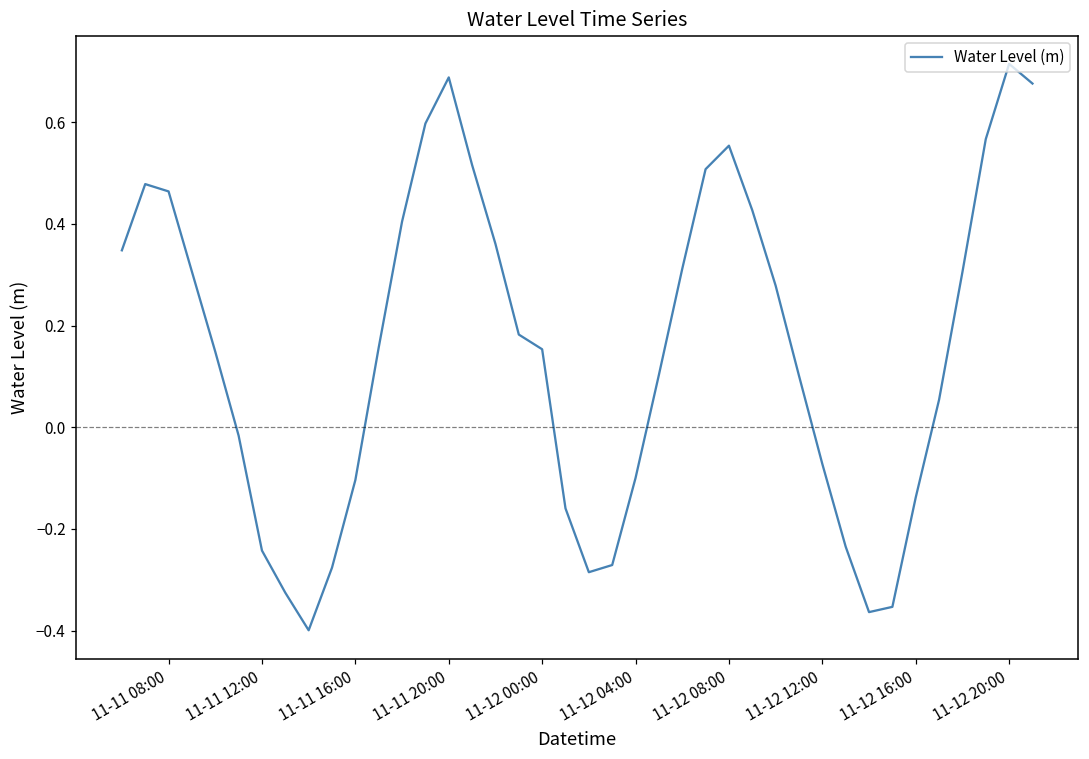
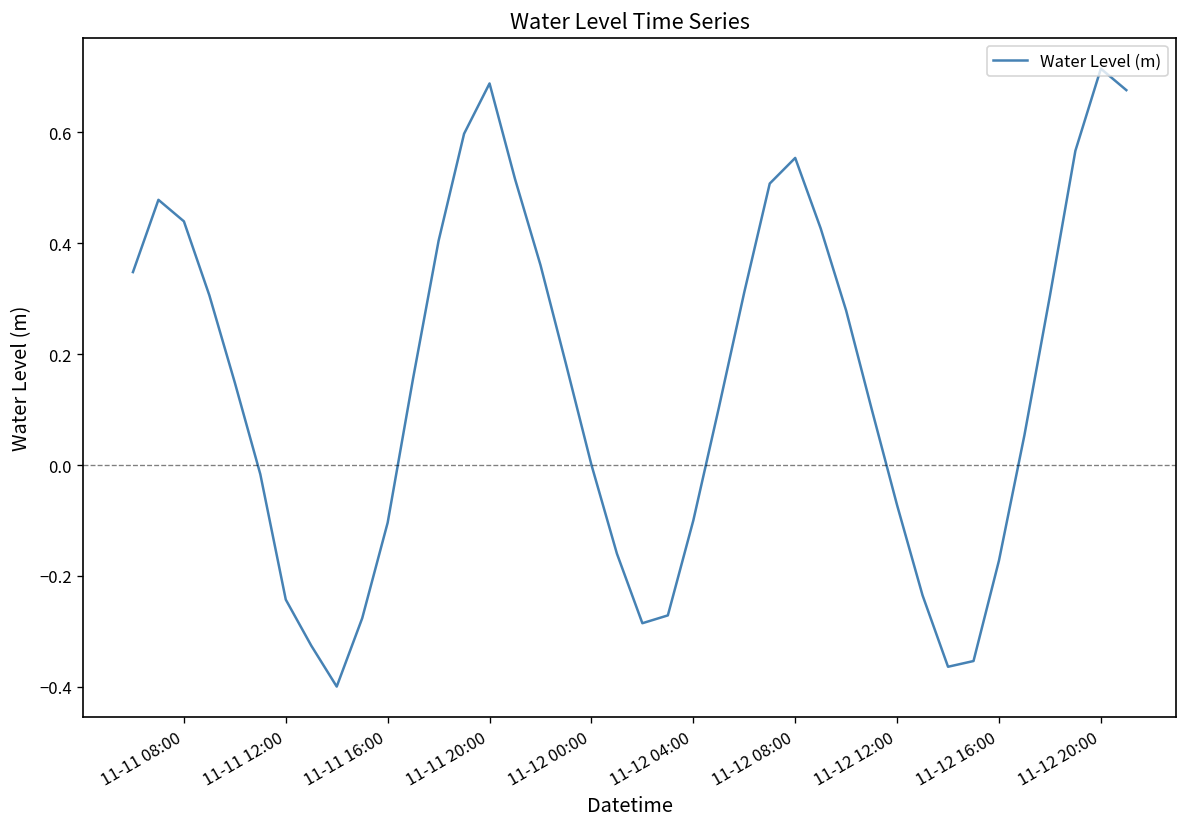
11-11 08:00: 0.46 -> 0.44
11-12 00:00: 0.15 -> 0.00
11-12 16:00: -0.14 -> -0.17
